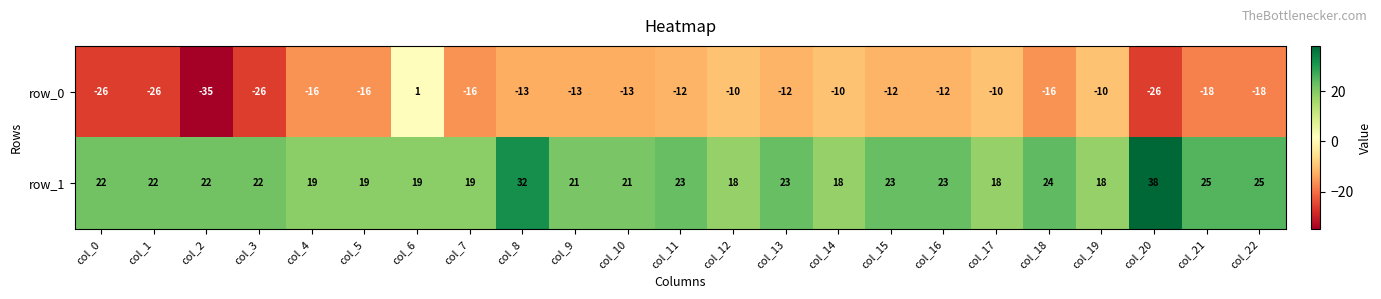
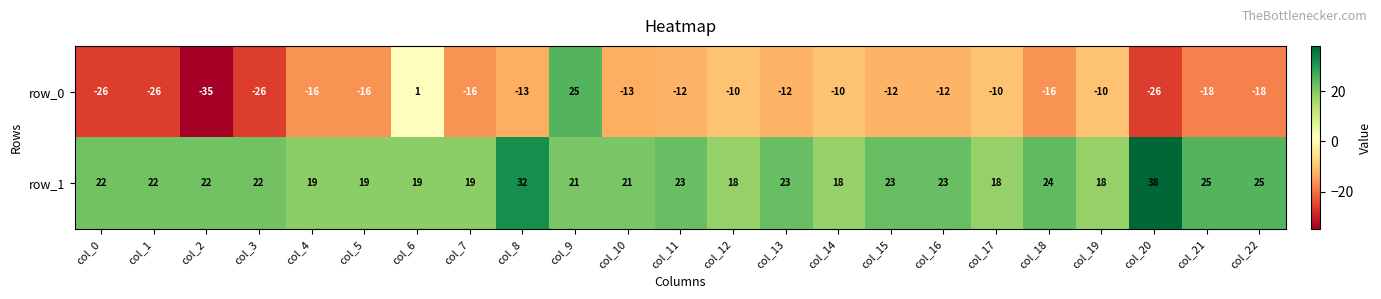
row_0, col_9: -13 -> 25
